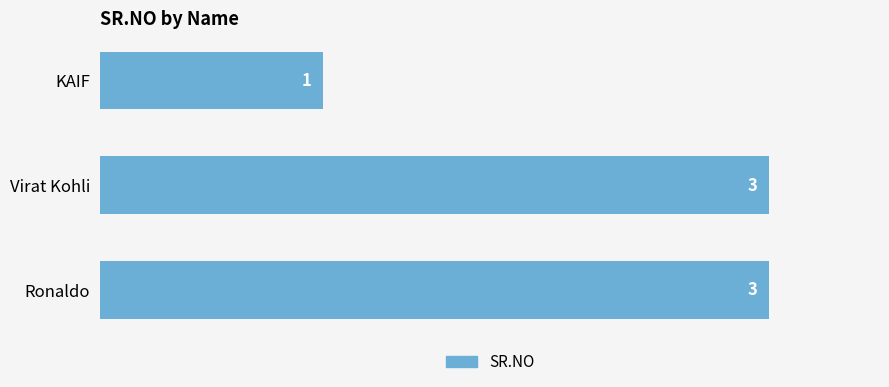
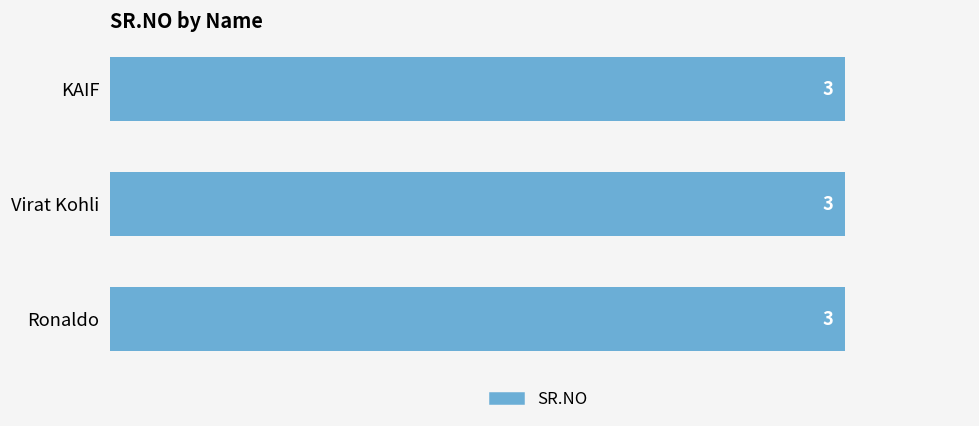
KAIF: 1 -> 3
